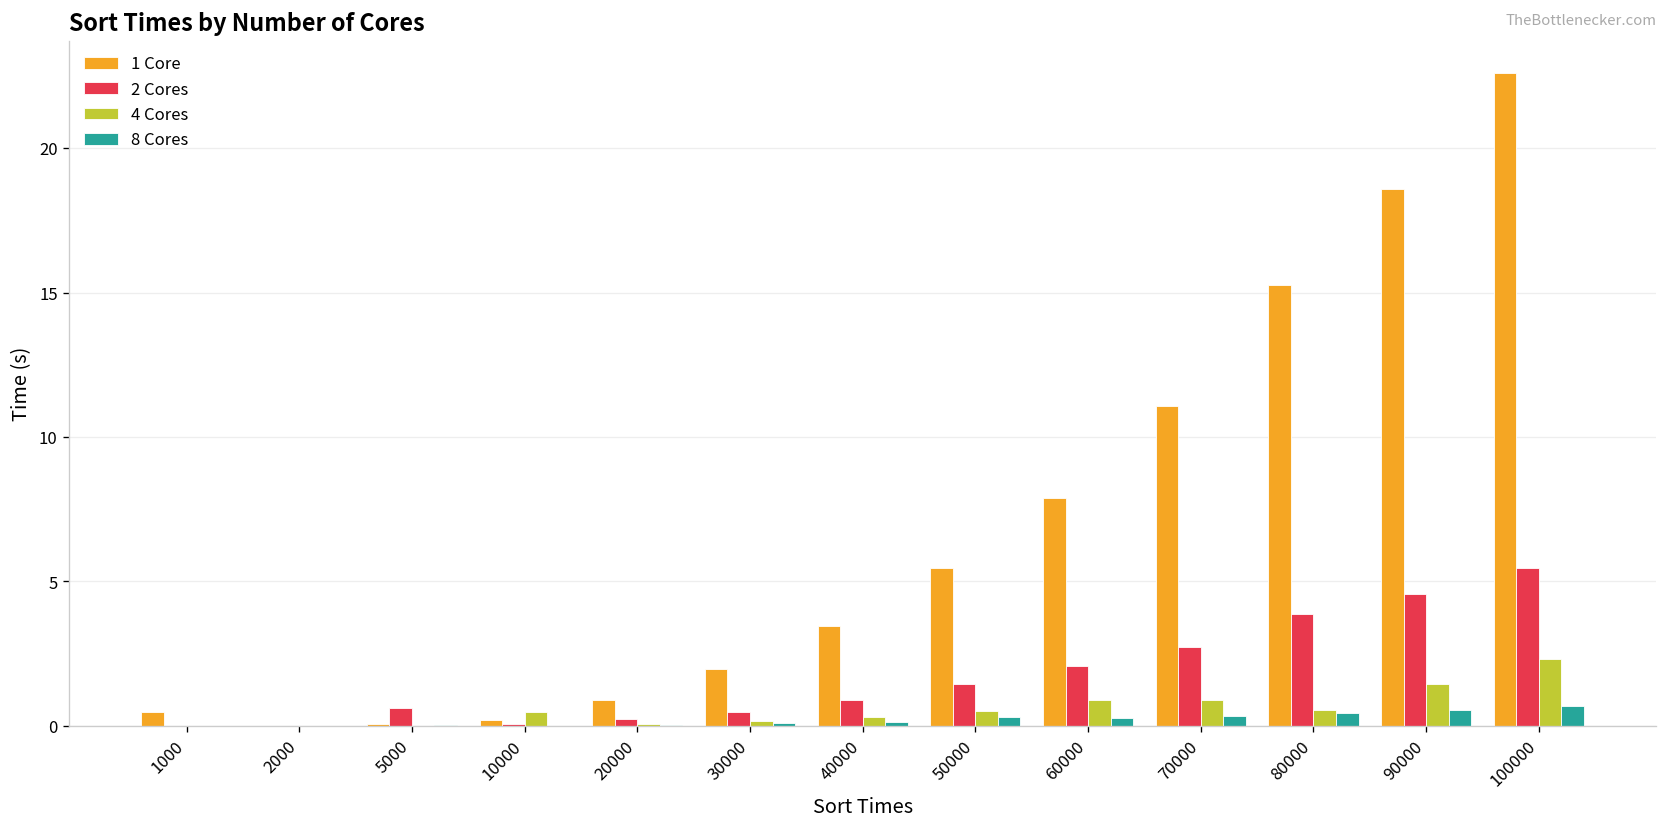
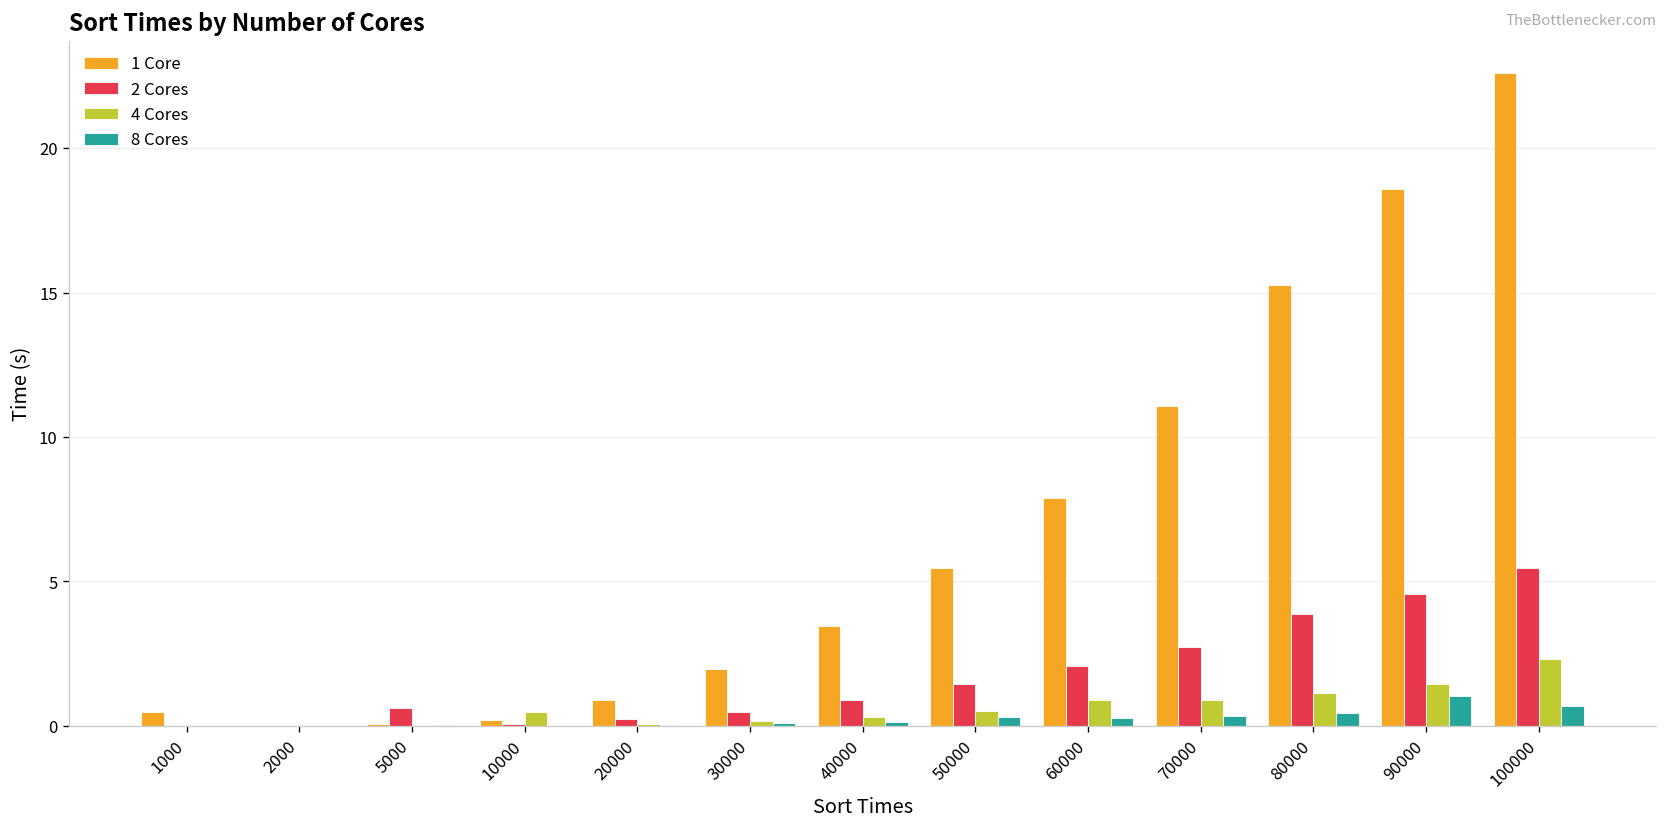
4 Cores, 80000: 0.6 -> 1.1
8 Cores, 90000: 0.6 -> 1.0
